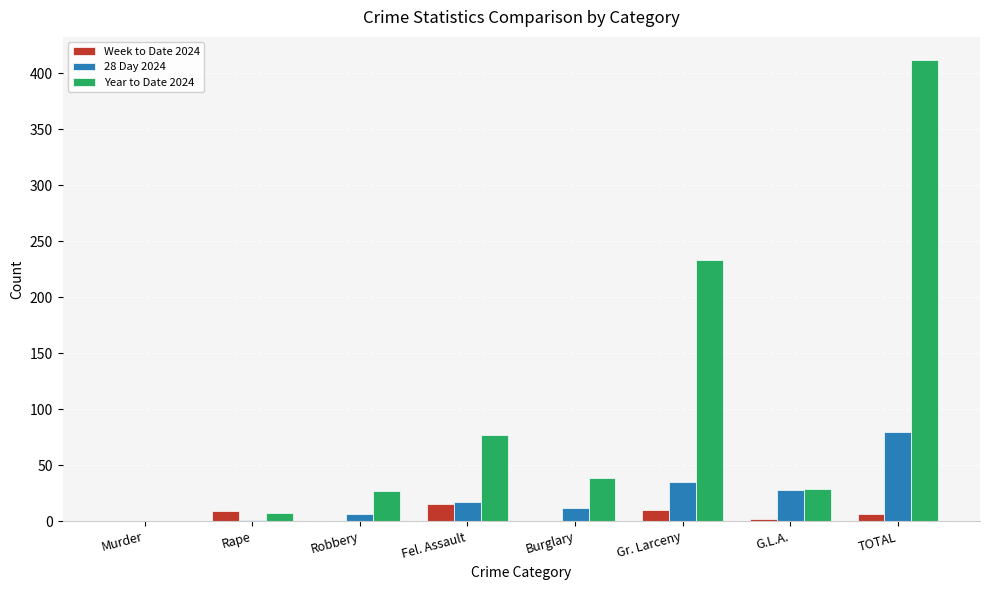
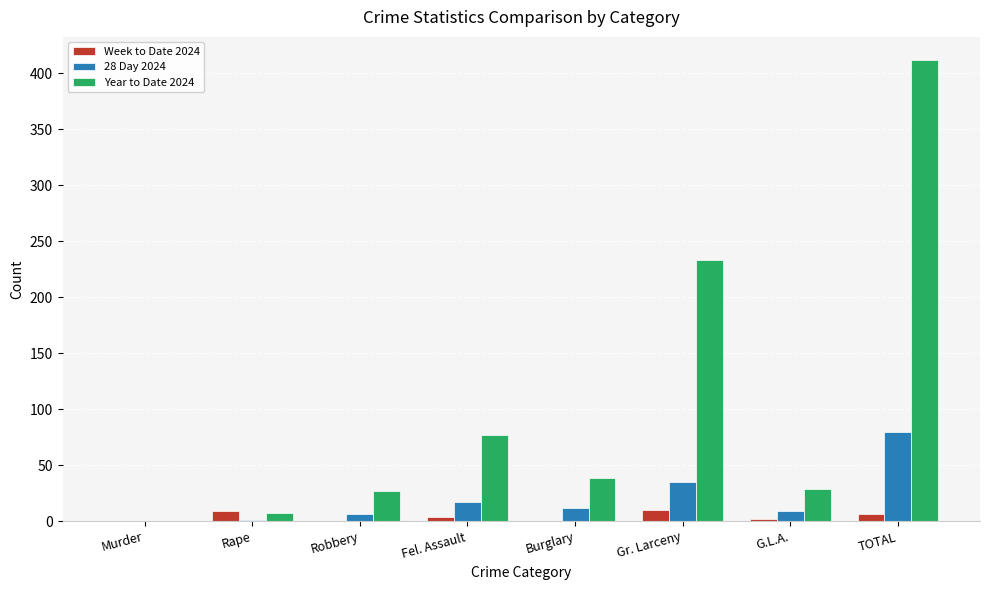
Week to Date 2024, Fel. Assault: 15 -> 4
28 Day 2024, G.L.A.: 28 -> 9
